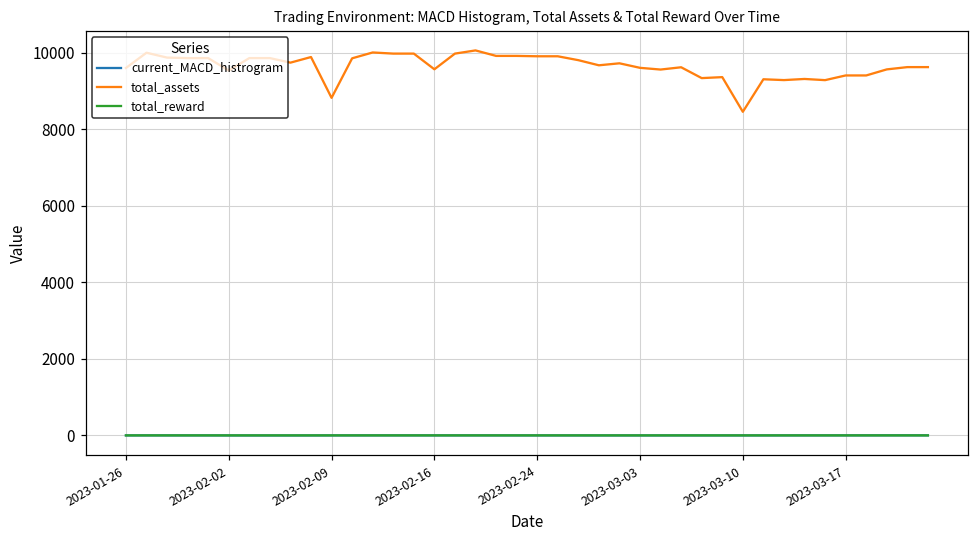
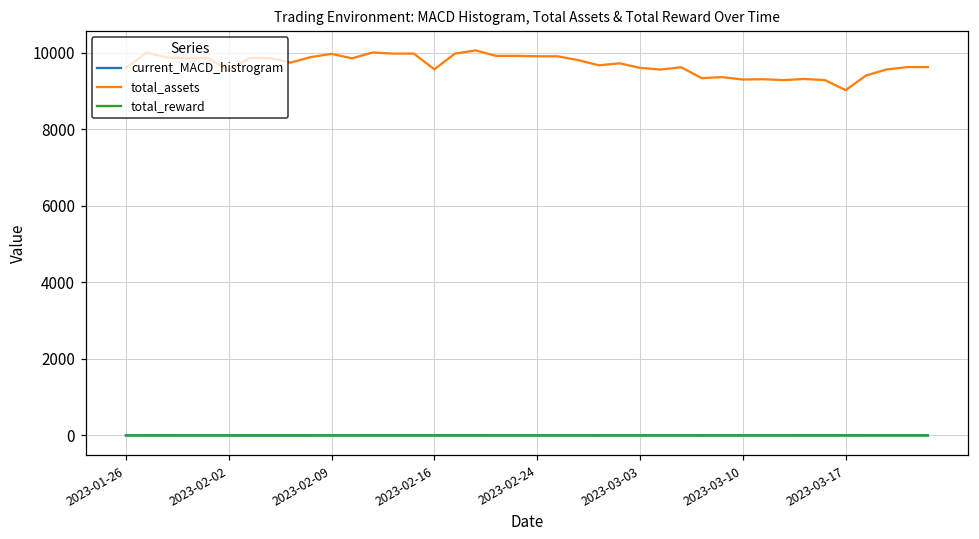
total_assets, 2023-02-09: 8800 -> 10000
total_assets, 2023-03-10: 8500 -> 9300
total_assets, 2023-03-17: 9400 -> 9000
